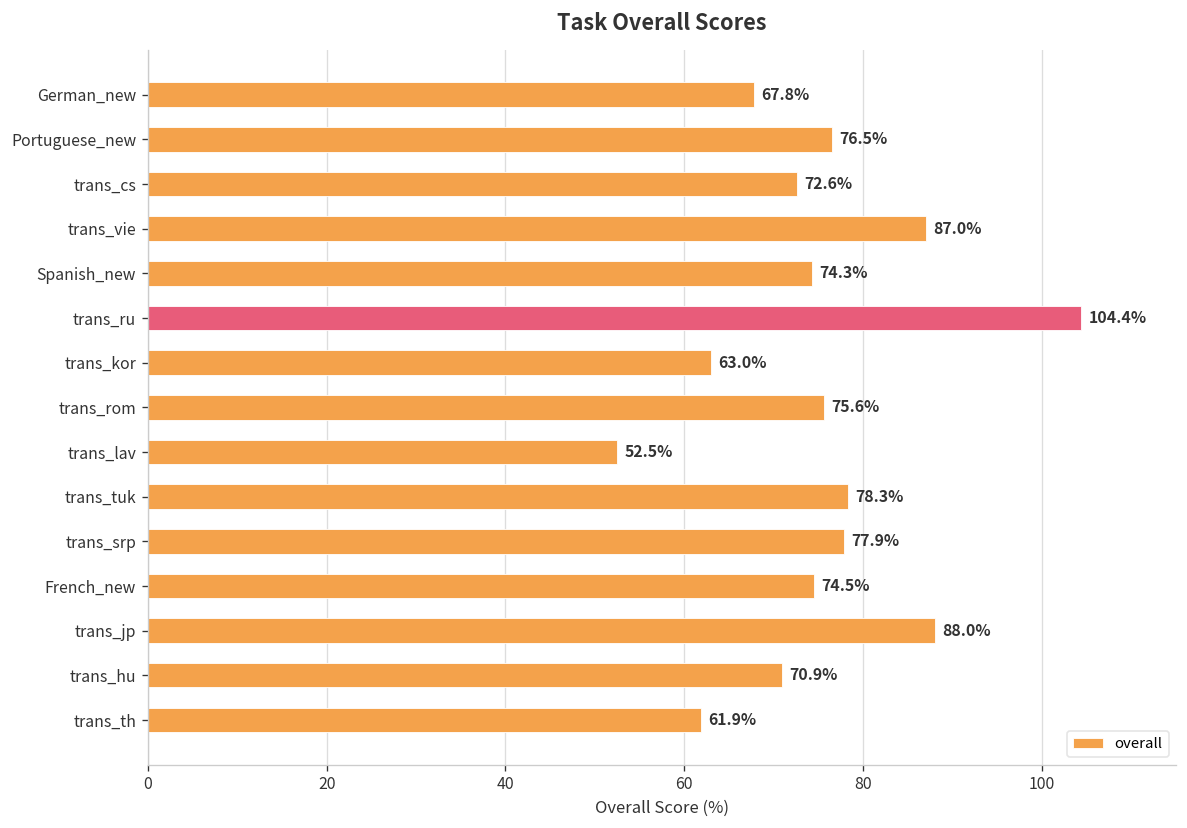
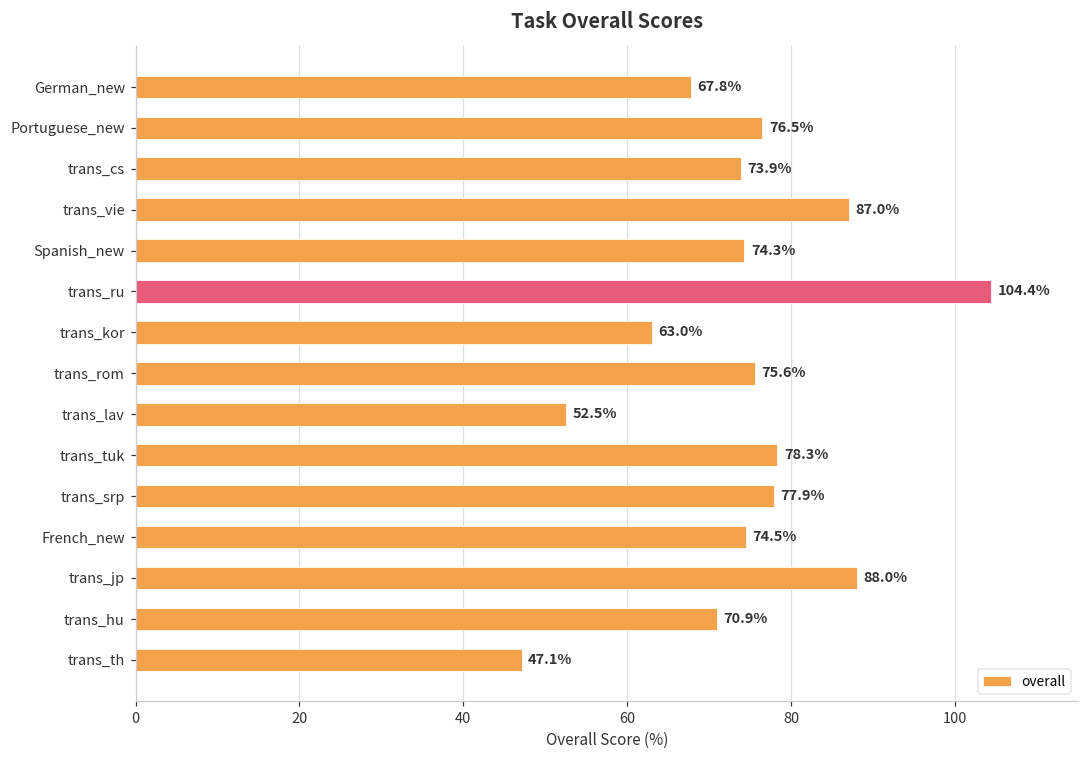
trans_cs: 72.6% -> 73.9%
trans_th: 61.9% -> 47.1%
